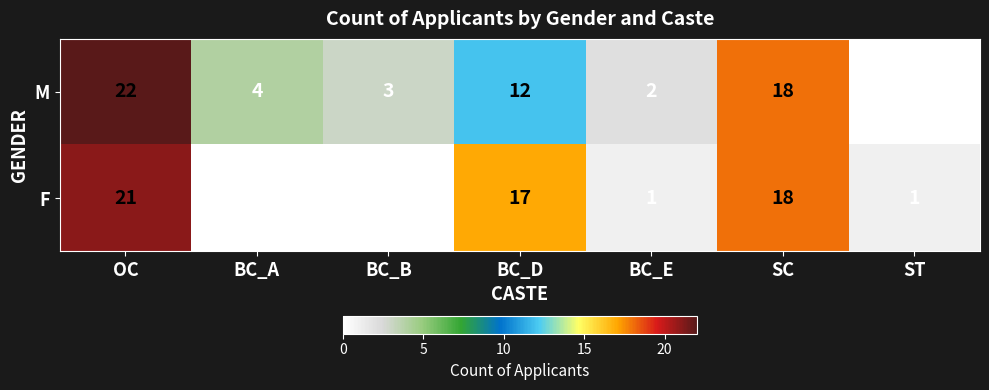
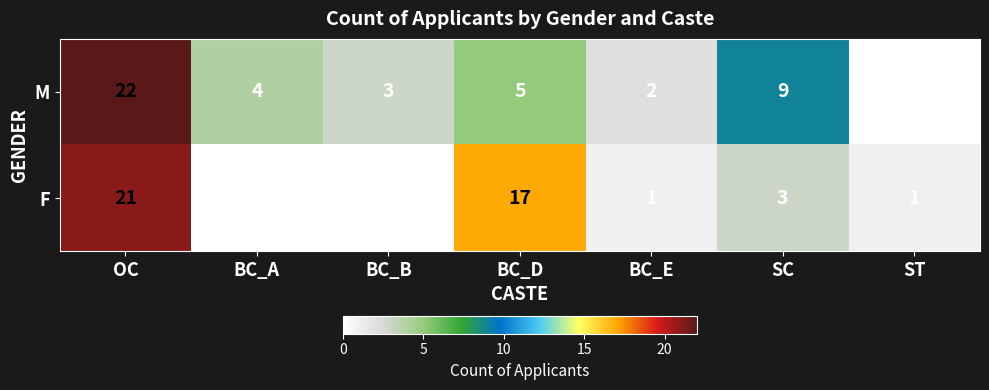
M, BC_D: 12 -> 5
M, SC: 18 -> 9
F, SC: 18 -> 3
